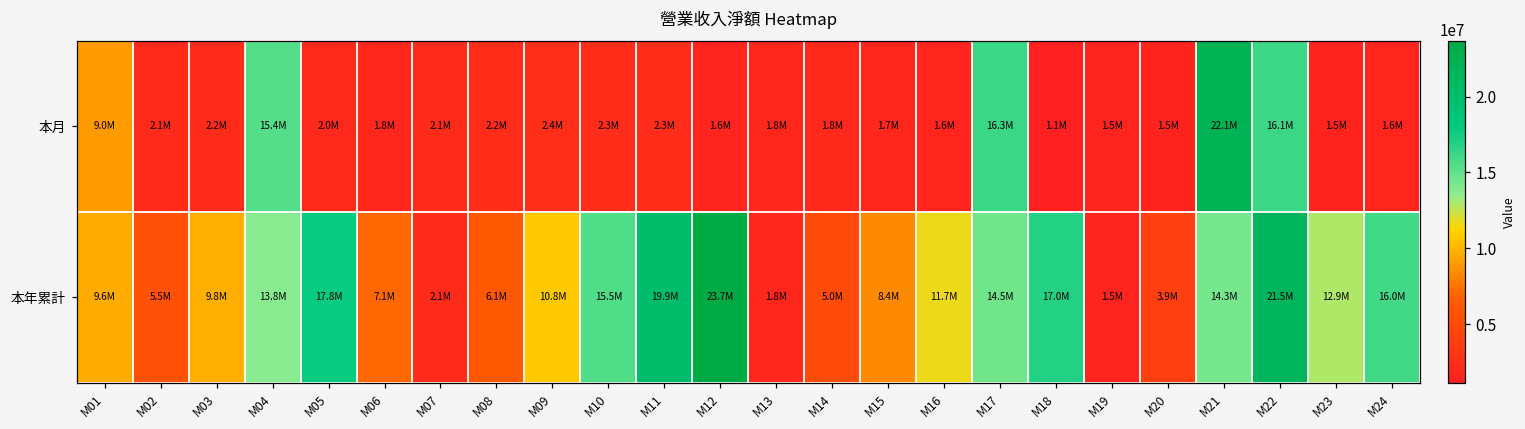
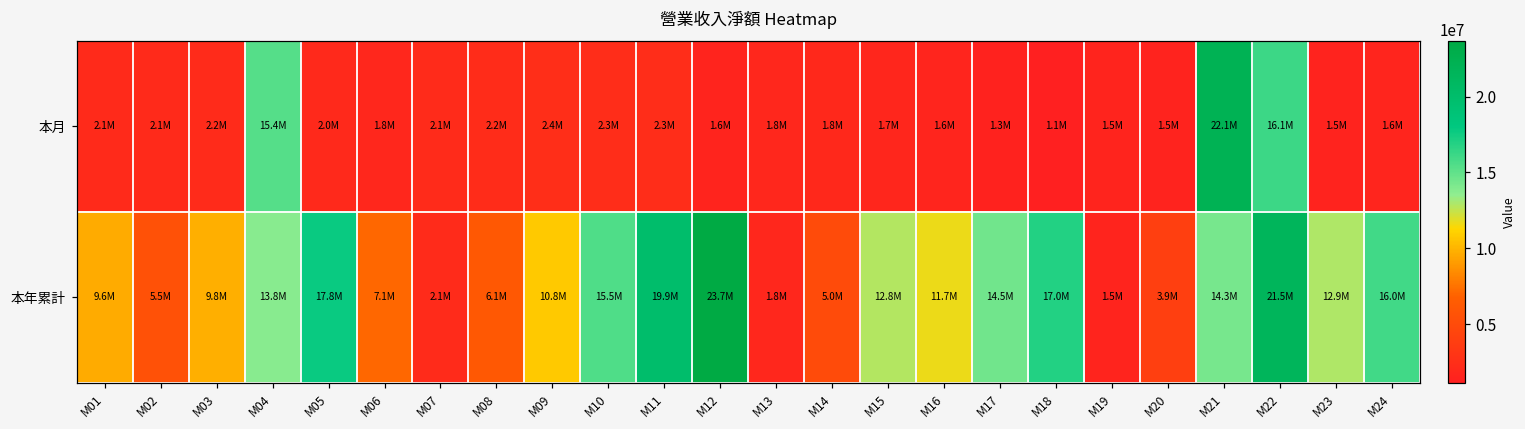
本月, M01: 9.0M -> 2.1M
本月, M17: 16.3M -> 1.3M
本年累計, M15: 8.4M -> 12.8M
